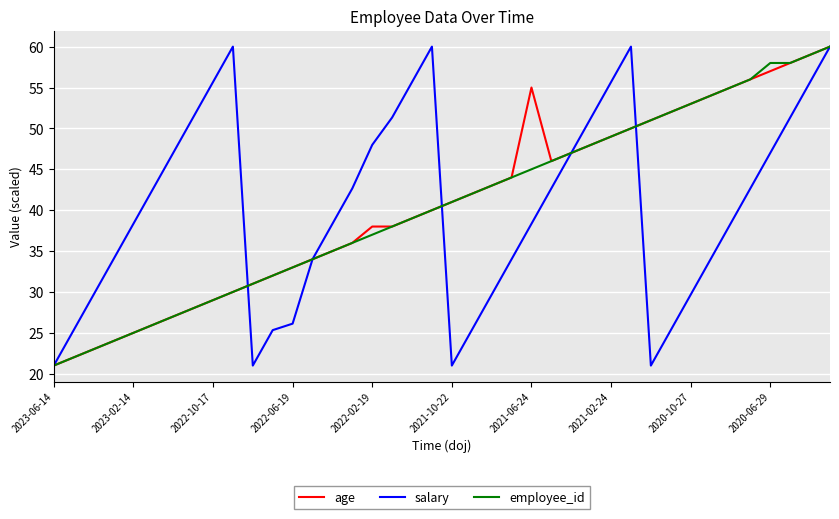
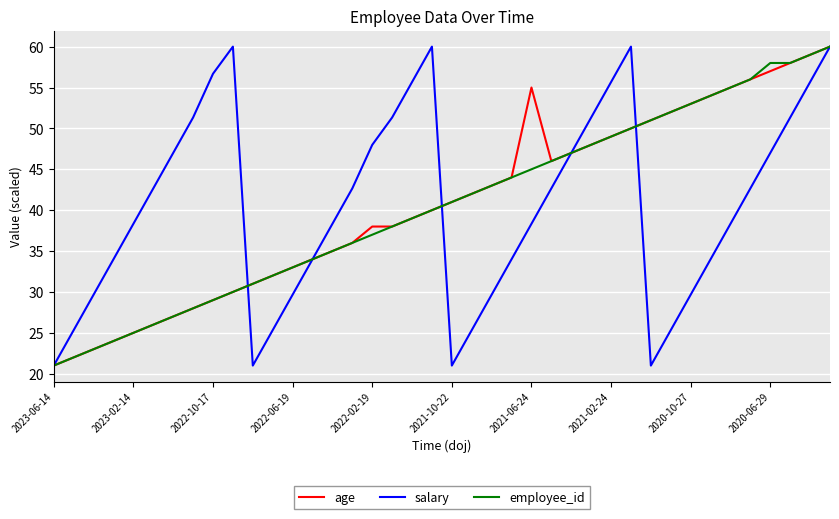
salary, 2022-10-17: 56 -> 57
salary, 2022-06-19: 26 -> 30
